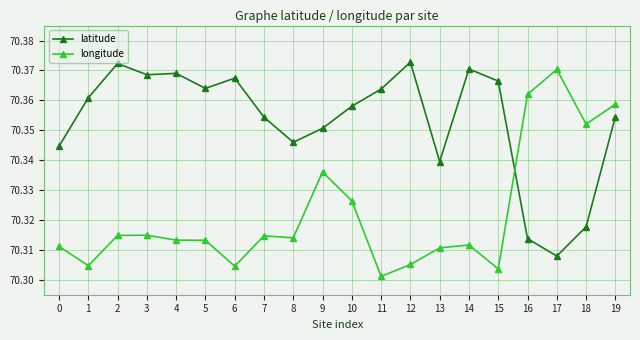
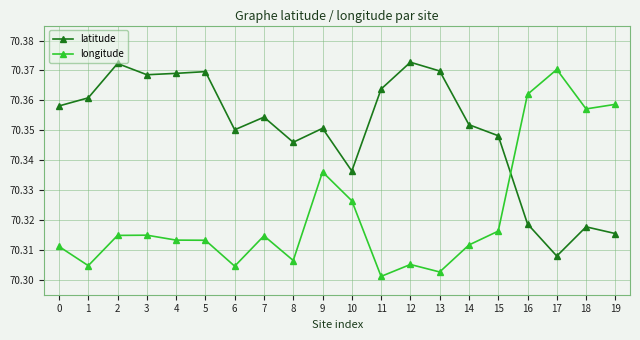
latitude, 0: 70.345 -> 70.358
latitude, 5: 70.364 -> 70.370
latitude, 6: 70.367 -> 70.350
longitude, 8: 70.314 -> 70.306
latitude, 10: 70.358 -> 70.336
latitude, 13: 70.340 -> 70.370
longitude, 13: 70.311 -> 70.303
latitude, 14: 70.370 -> 70.352
latitude, 15: 70.366 -> 70.348
longitude, 15: 70.304 -> 70.316
latitude, 16: 70.314 -> 70.319
longitude, 18: 70.352 -> 70.357
latitude, 19: 70.355 -> 70.315
